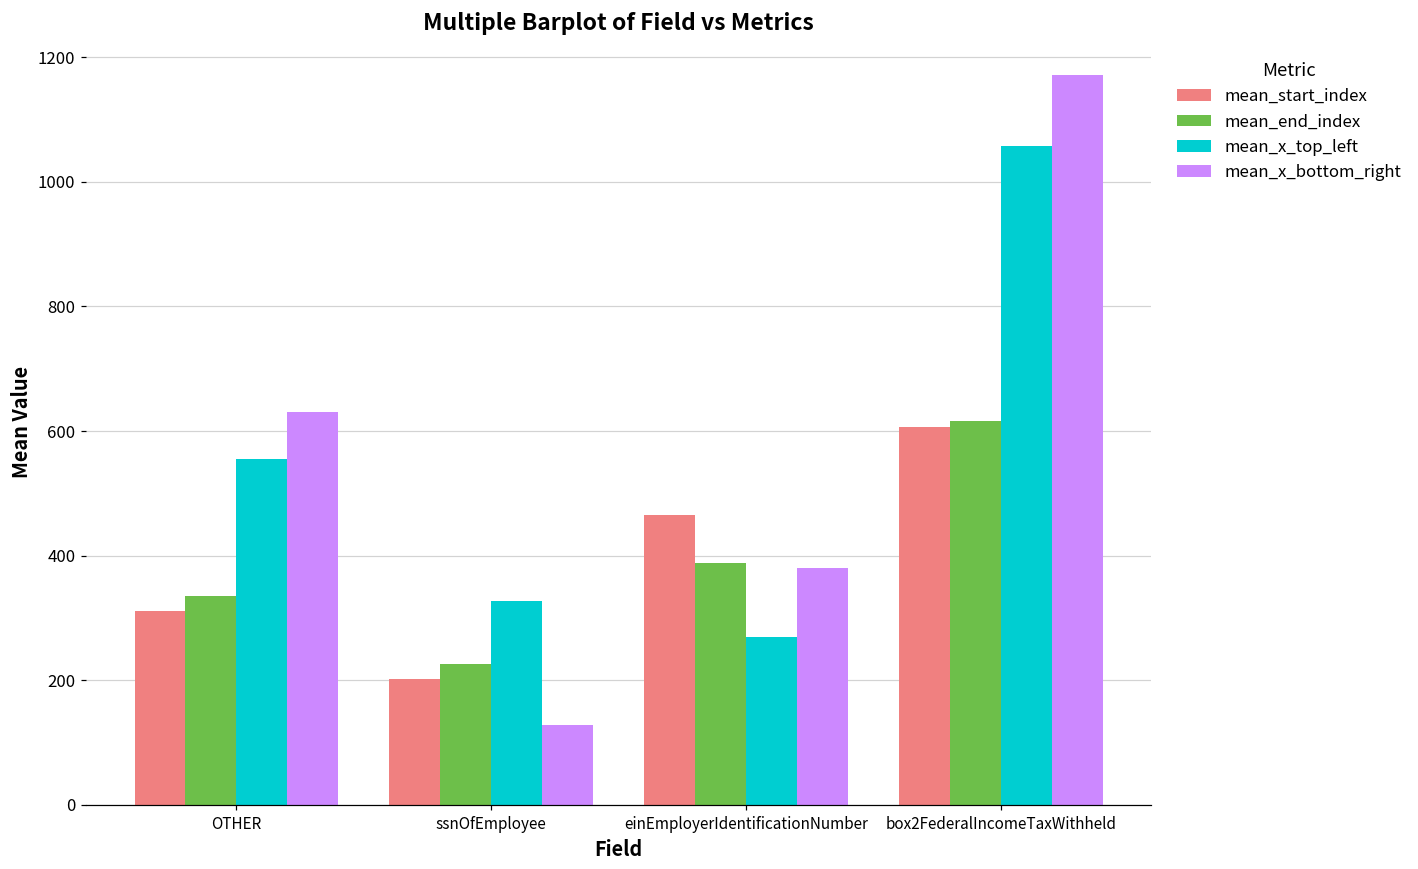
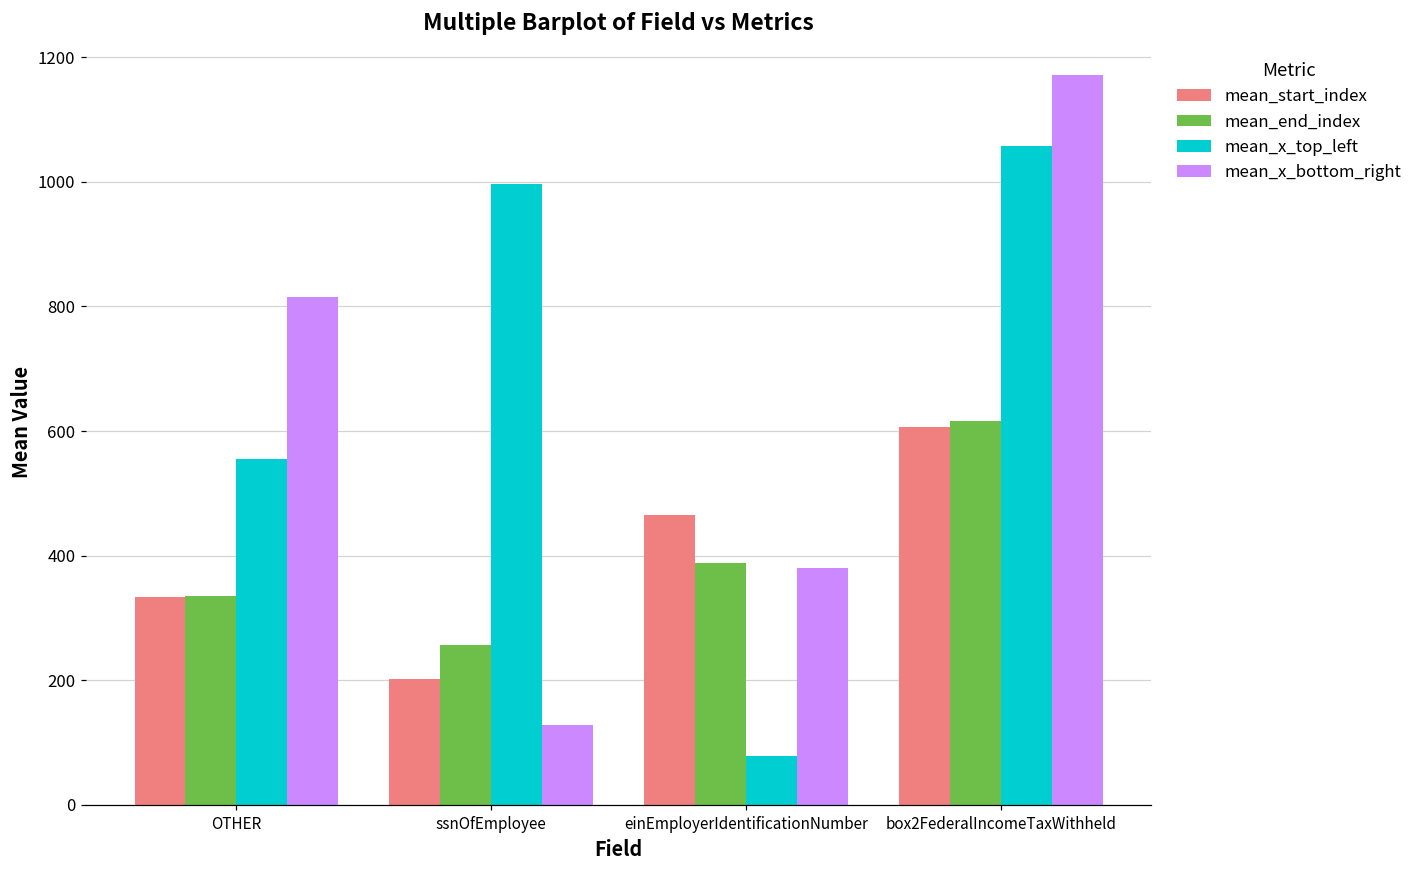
mean_start_index, OTHER: 310 -> 330
mean_x_bottom_right, OTHER: 630 -> 820
mean_end_index, ssnOfEmployee: 230 -> 260
mean_x_top_left, ssnOfEmployee: 330 -> 1000
mean_x_top_left, einEmployerIdentificationNumber: 270 -> 80
